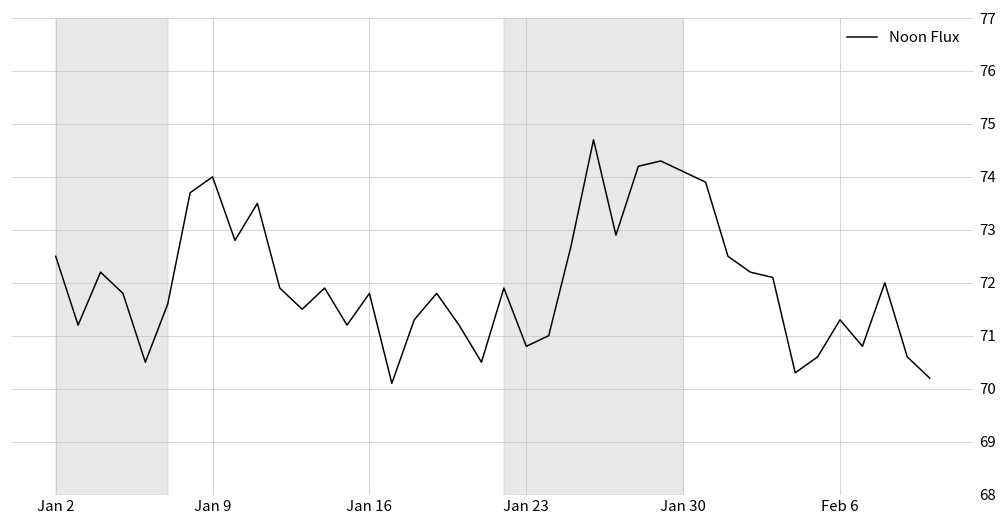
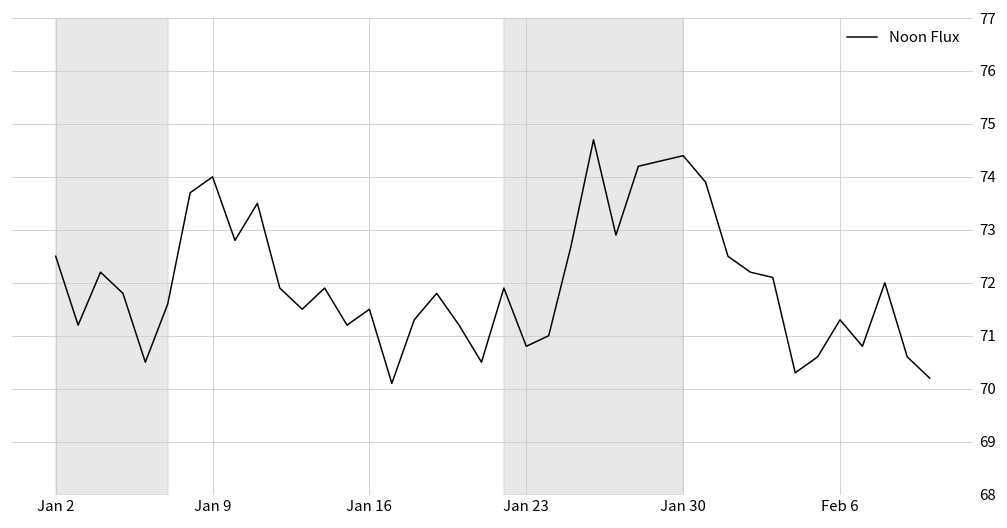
Jan 16: 71.8 -> 71.5
Jan 30: 74.1 -> 74.4
